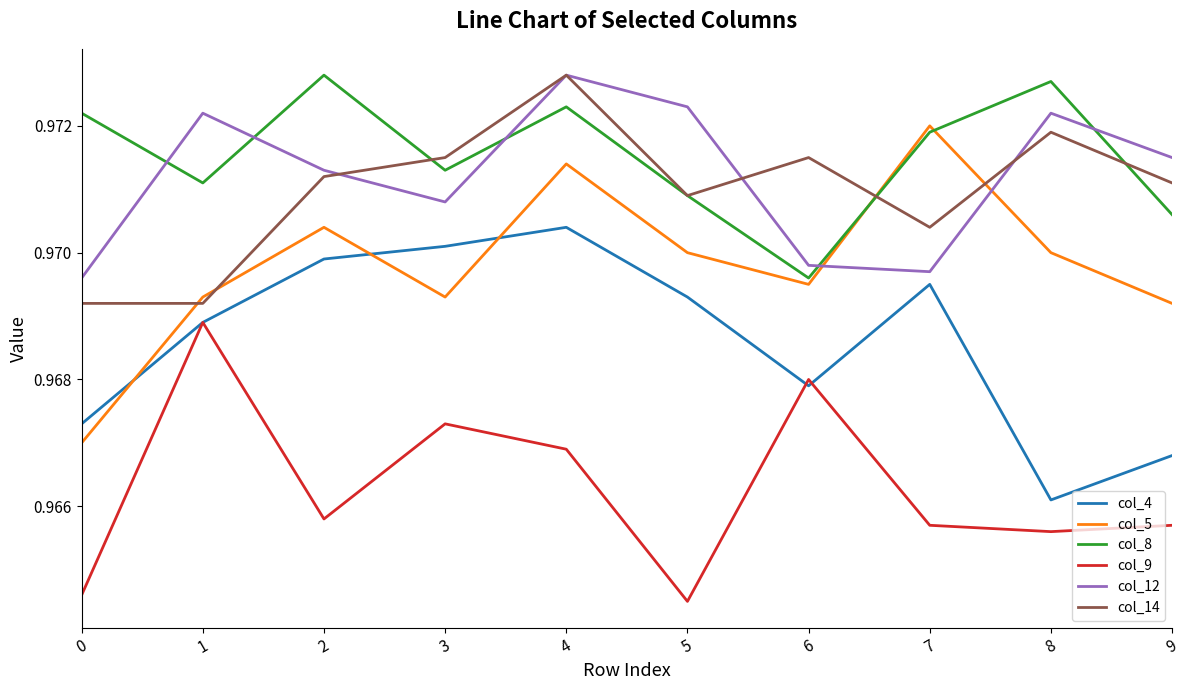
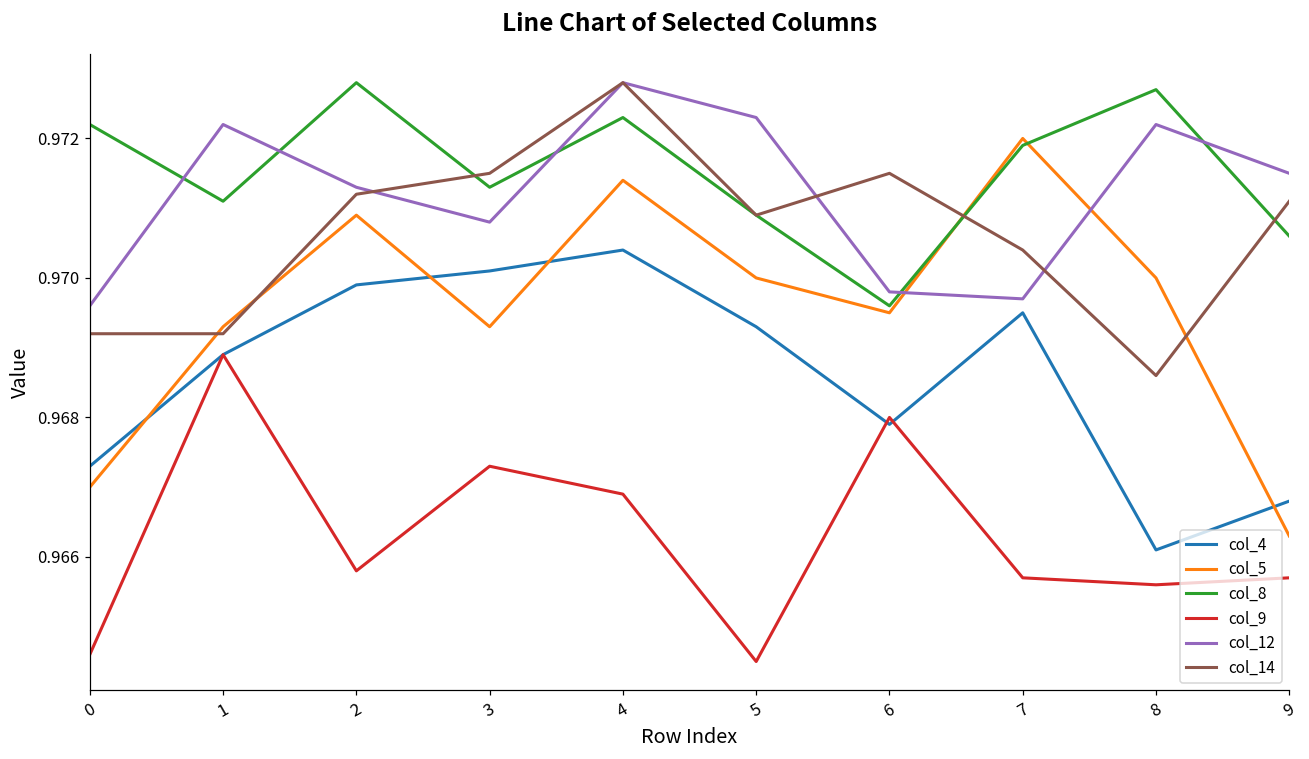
col_5, 2: 0.9704 -> 0.9709
col_14, 8: 0.9719 -> 0.9686
col_5, 9: 0.9692 -> 0.9663
